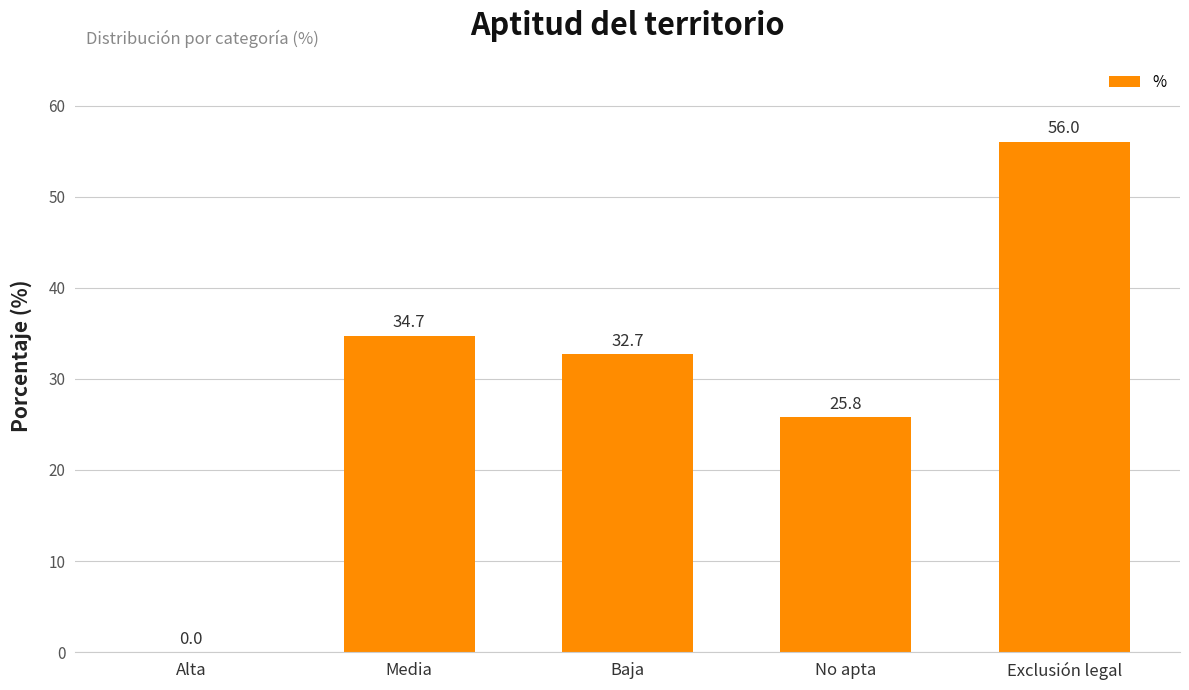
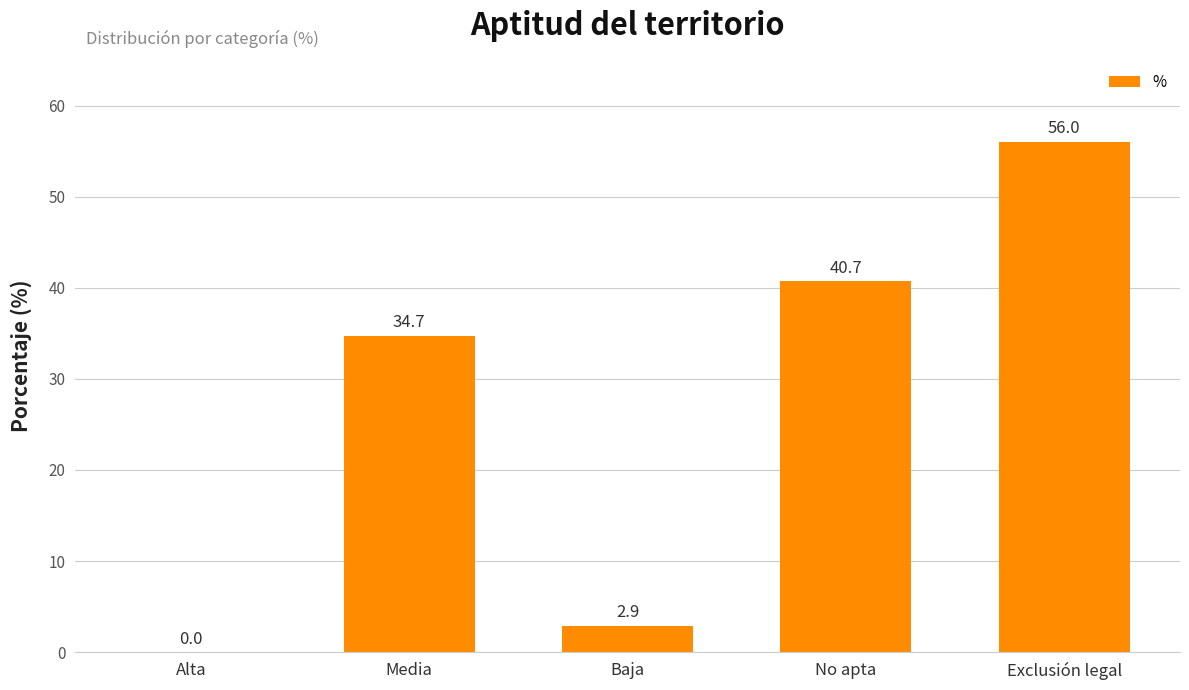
Baja: 32.7 -> 2.9
No apta: 25.8 -> 40.7
